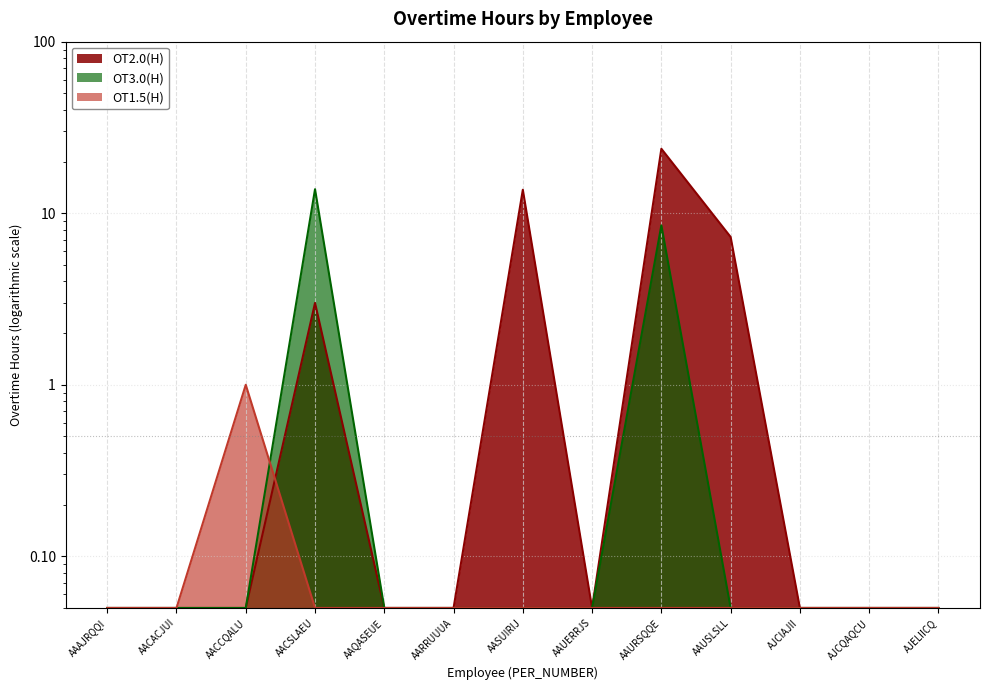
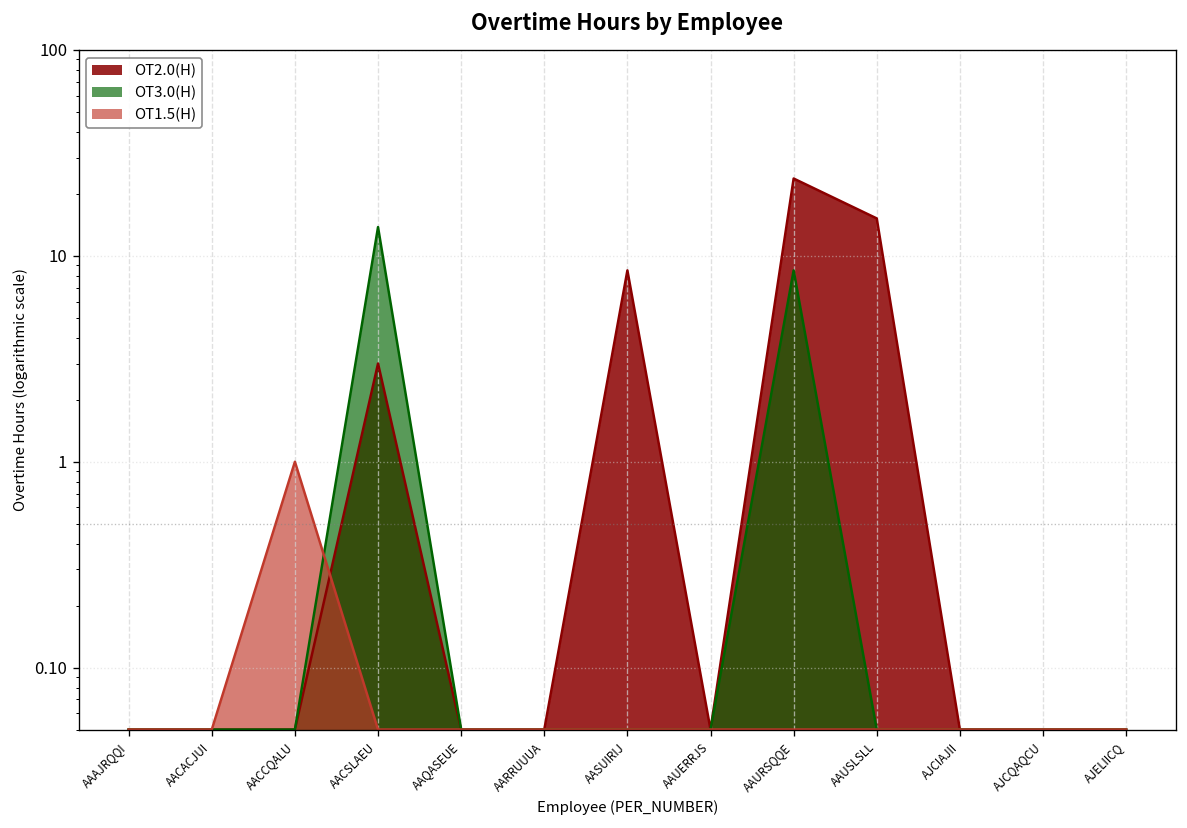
OT2.0(H), AASUIRIJ: 14 -> 9
OT2.0(H), AAUSLSLL: 7.3 -> 15
